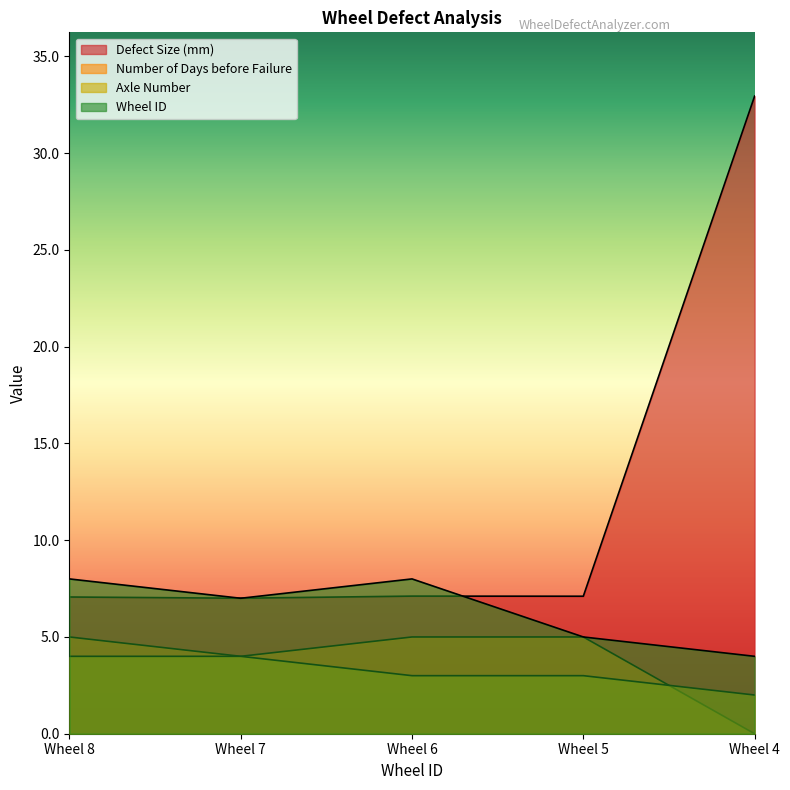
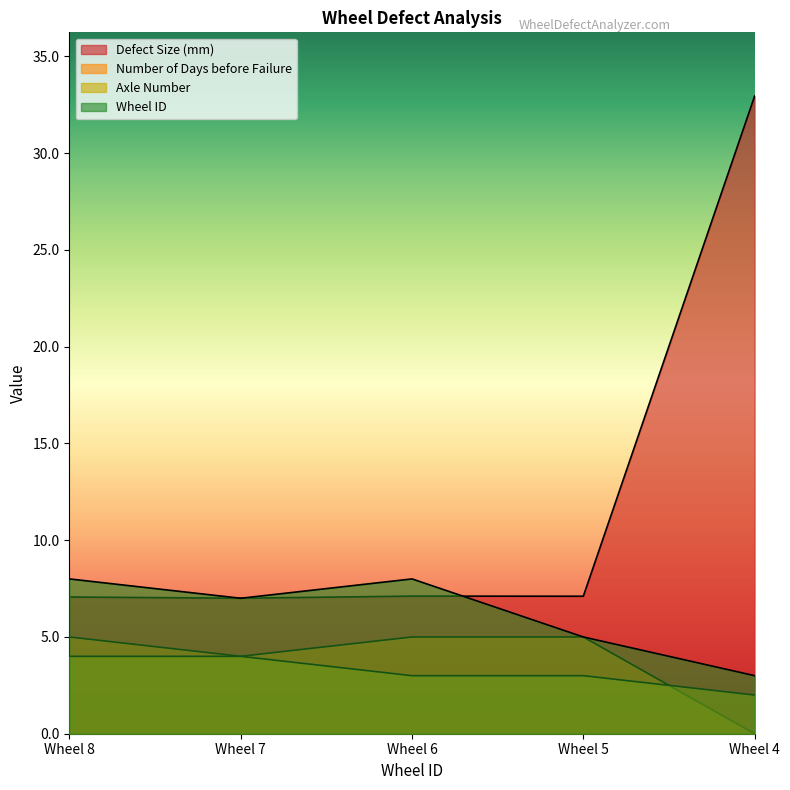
Wheel ID, Wheel 4: 4 -> 3
